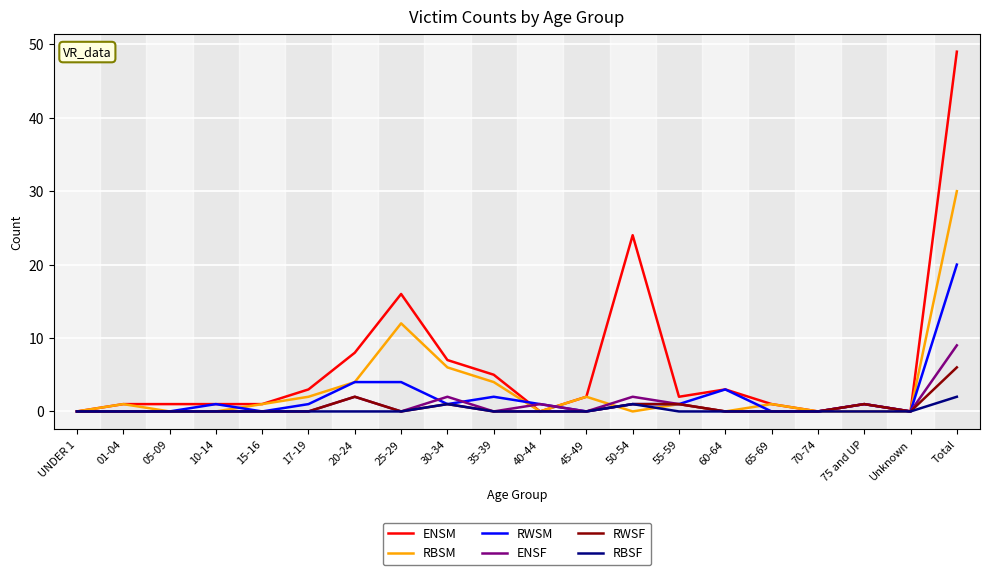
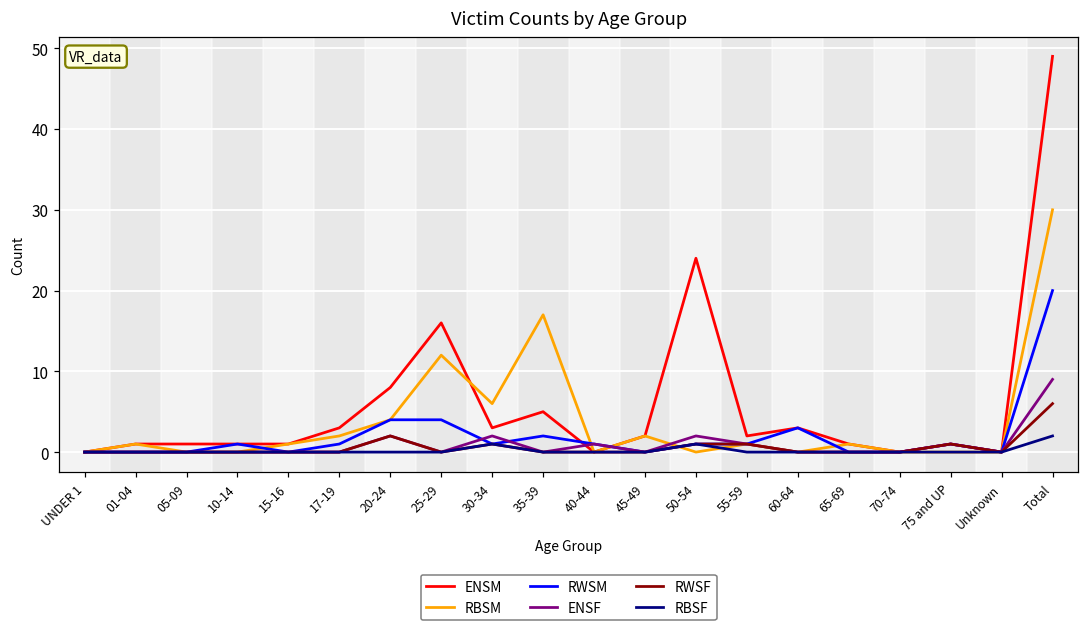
ENSM, 30-34: 7 -> 3
RBSM, 35-39: 4 -> 17
